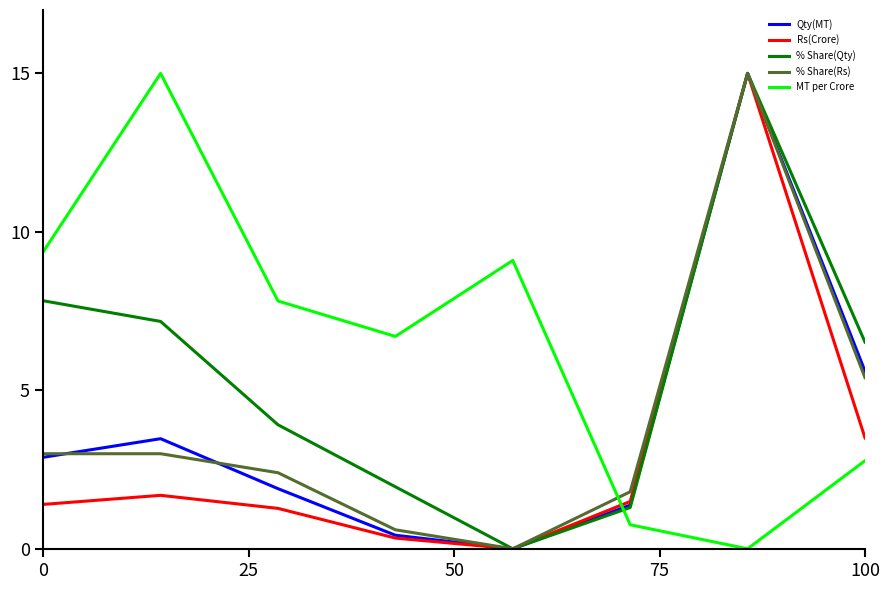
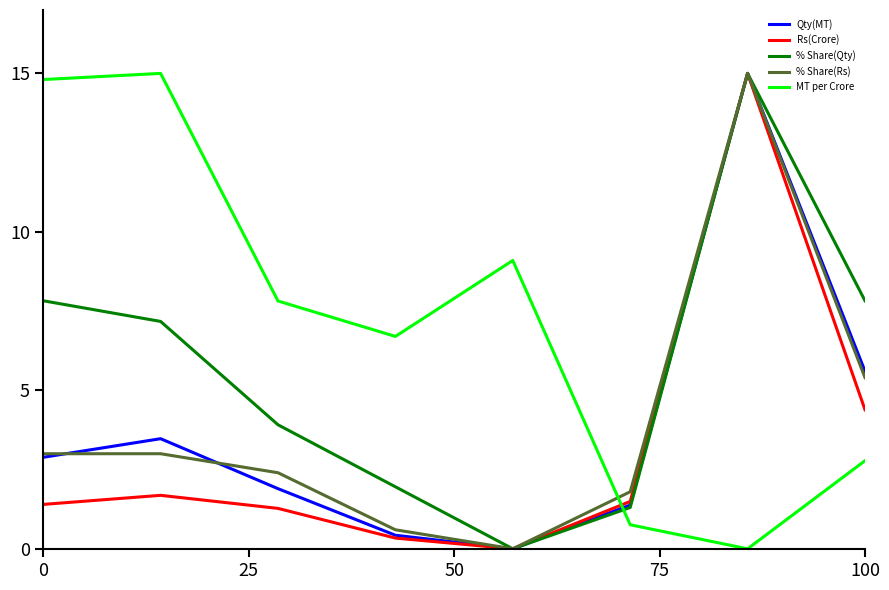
MT per Crore, 0: 9.4 -> 14.8
Rs(Crore), 100: 3.5 -> 4.4
% Share(Qty), 100: 6.5 -> 7.8
